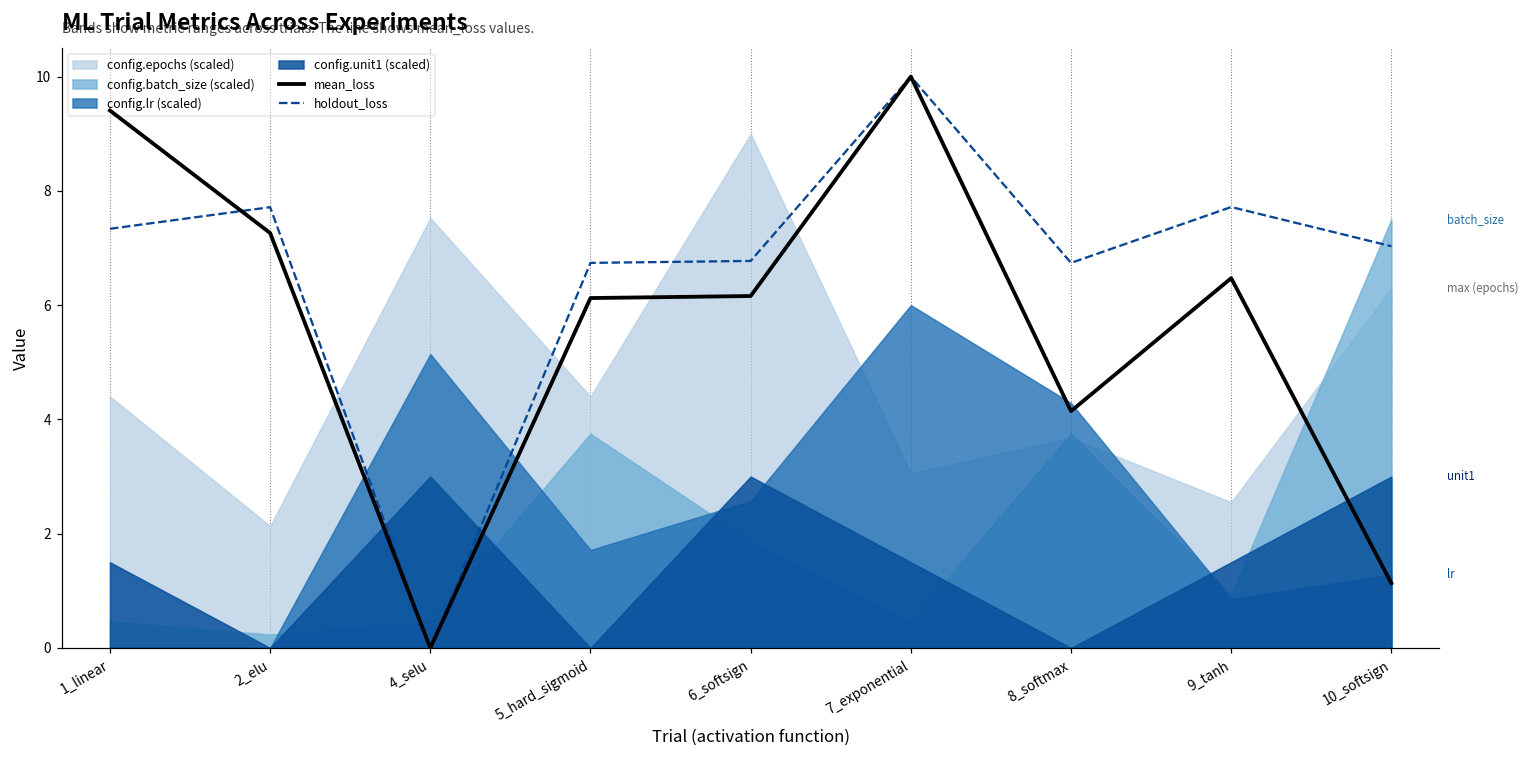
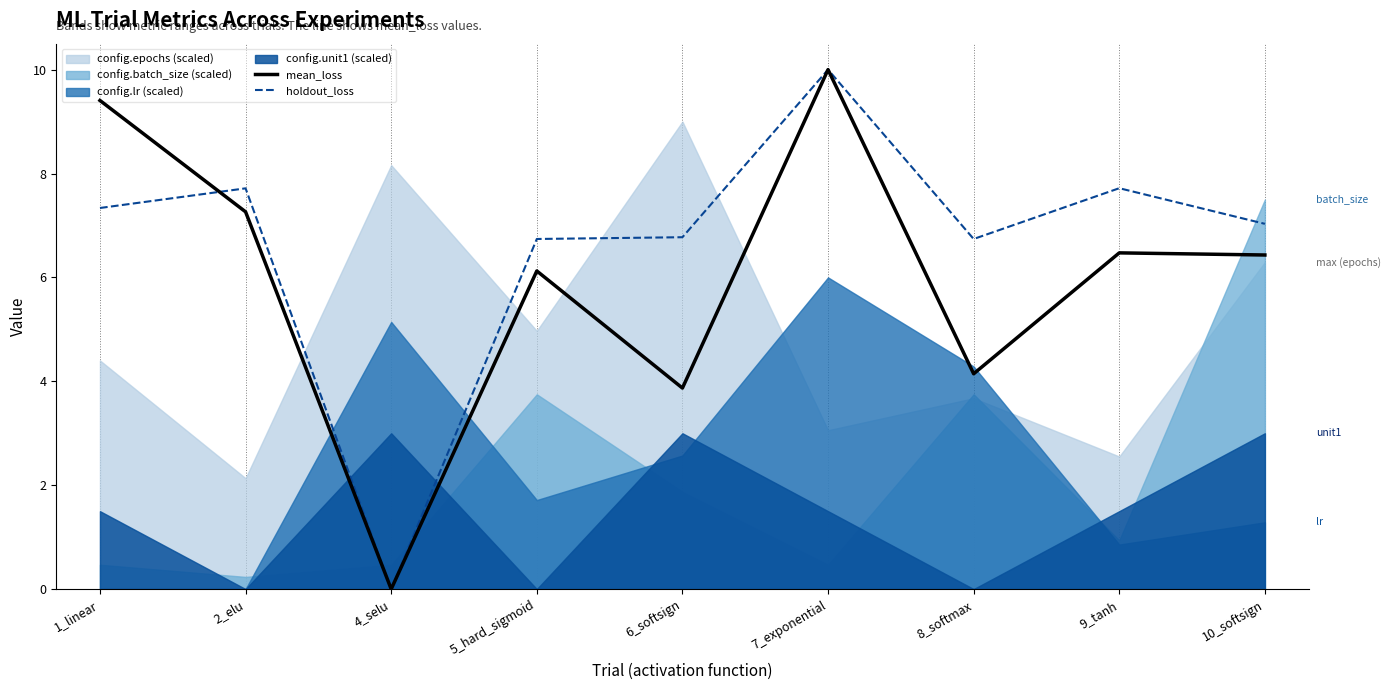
config.epochs (scaled), 4_selu: 7.5 -> 8.2
config.epochs (scaled), 5_hard_sigmoid: 4.4 -> 5.0
mean_loss, 6_softsign: 6.2 -> 3.9
mean_loss, 10_softsign: 1.1 -> 6.4
